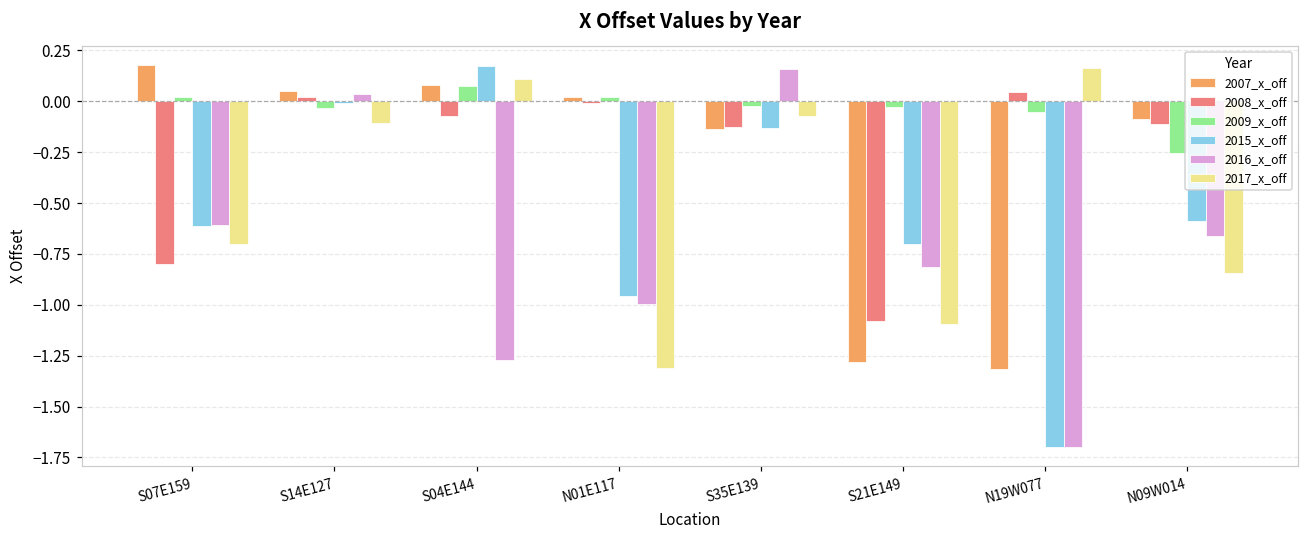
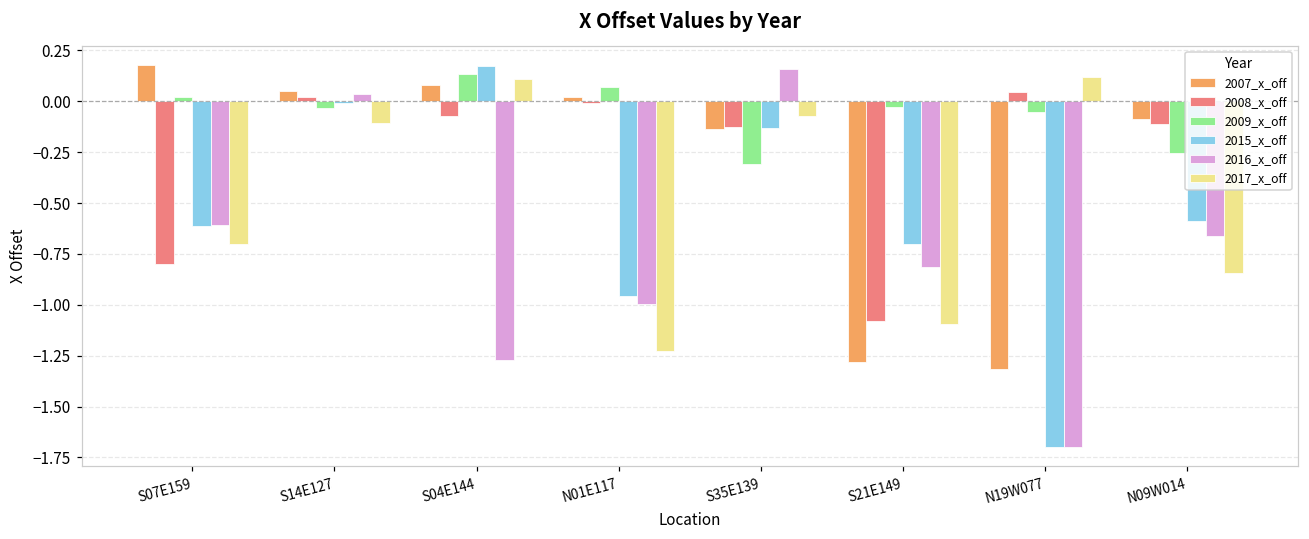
2009_x_off, S04E144: 0.07 -> 0.14
2009_x_off, N01E117: 0.02 -> 0.07
2017_x_off, N01E117: -1.31 -> -1.23
2009_x_off, S35E139: -0.02 -> -0.31
2017_x_off, N19W077: 0.17 -> 0.12
